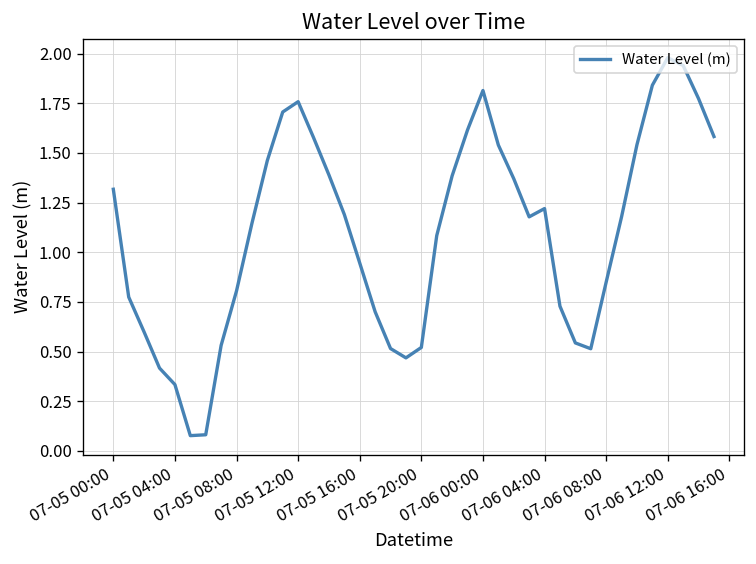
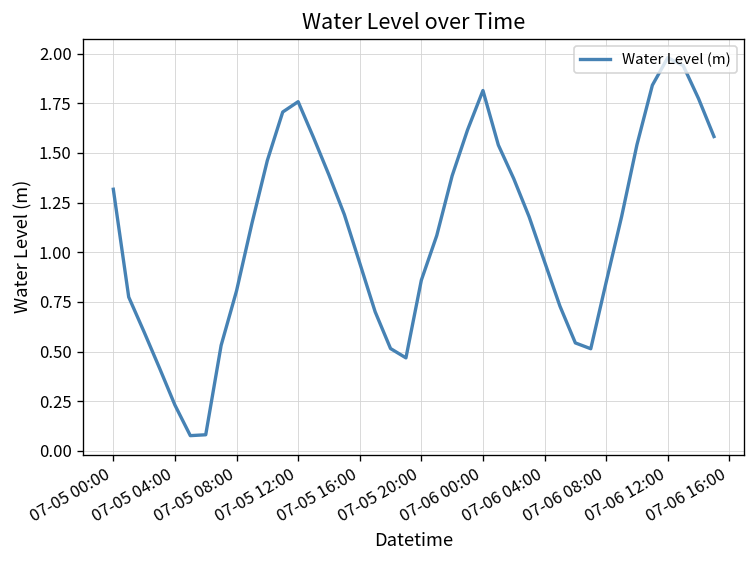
07-05 04:00: 0.33 -> 0.23
07-05 20:00: 0.52 -> 0.86
07-06 04:00: 1.22 -> 0.95
